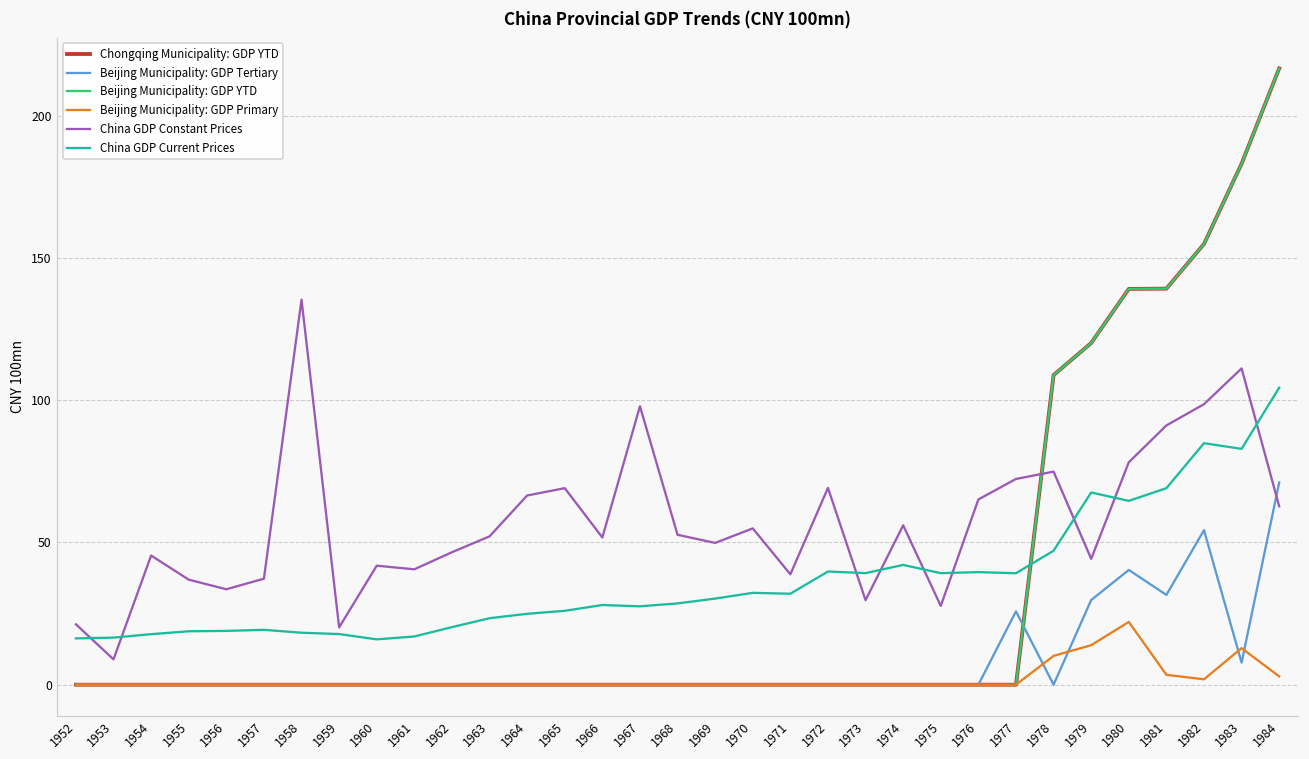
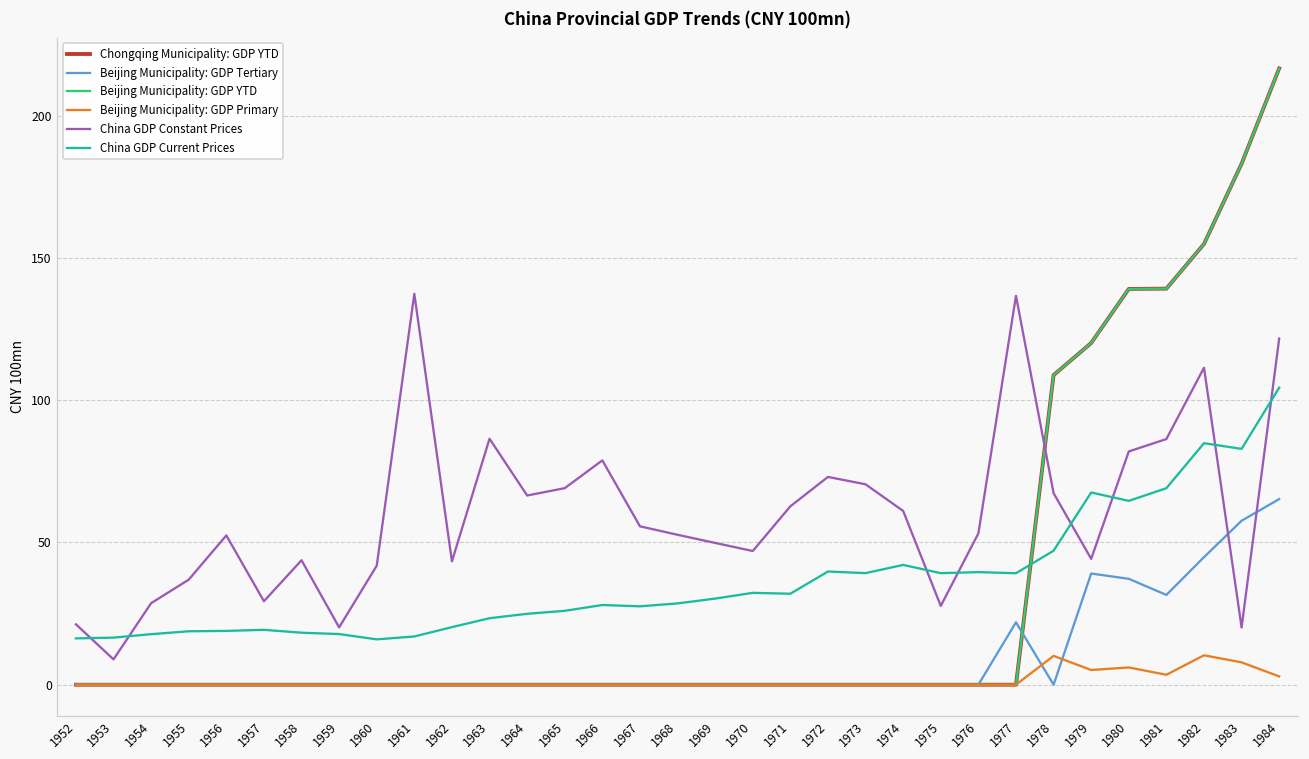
China GDP Constant Prices, 1954: 45 -> 29
China GDP Constant Prices, 1956: 34 -> 52
China GDP Constant Prices, 1957: 37 -> 29
China GDP Constant Prices, 1958: 135 -> 44
China GDP Constant Prices, 1961: 41 -> 137
China GDP Constant Prices, 1962: 47 -> 43
China GDP Constant Prices, 1963: 52 -> 86
China GDP Constant Prices, 1966: 52 -> 79
China GDP Constant Prices, 1967: 98 -> 56
China GDP Constant Prices, 1970: 55 -> 47
China GDP Constant Prices, 1971: 39 -> 63
China GDP Constant Prices, 1972: 69 -> 73
China GDP Constant Prices, 1973: 30 -> 70
China GDP Constant Prices, 1974: 56 -> 61
China GDP Constant Prices, 1976: 65 -> 53
Beijing Municipality: GDP Tertiary, 1977: 26 -> 22
China GDP Constant Prices, 1977: 72 -> 137
China GDP Constant Prices, 1978: 75 -> 67
Beijing Municipality: GDP Tertiary, 1979: 30 -> 39
Beijing Municipality: GDP Primary, 1979: 14 -> 5
Beijing Municipality: GDP Tertiary, 1980: 40 -> 37
Beijing Municipality: GDP Primary, 1980: 22 -> 6
China GDP Constant Prices, 1980: 78 -> 82
China GDP Constant Prices, 1981: 91 -> 86
Beijing Municipality: GDP Tertiary, 1982: 54 -> 45
Beijing Municipality: GDP Primary, 1982: 2 -> 10
China GDP Constant Prices, 1982: 99 -> 111
Beijing Municipality: GDP Tertiary, 1983: 8 -> 58
Beijing Municipality: GDP Primary, 1983: 13 -> 8
China GDP Constant Prices, 1983: 111 -> 20
Beijing Municipality: GDP Tertiary, 1984: 71 -> 65
China GDP Constant Prices, 1984: 63 -> 122
